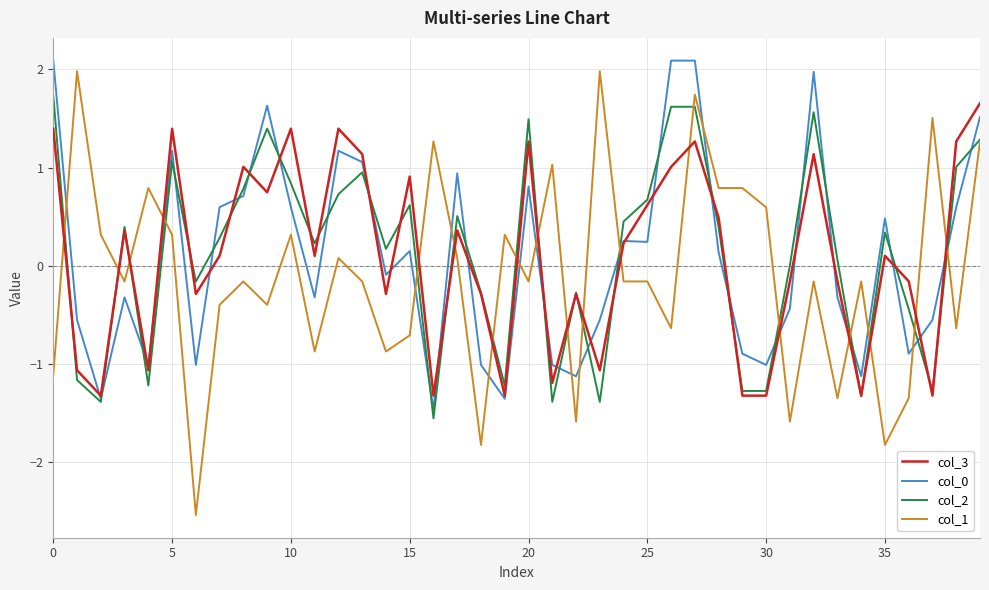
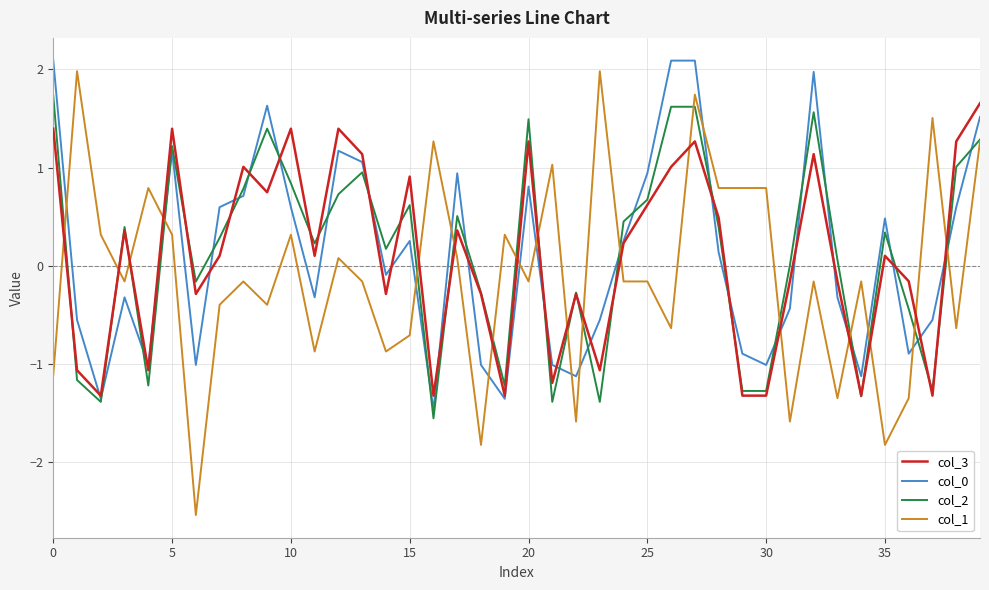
col_2, 5: 1.1 -> 1.2
col_0, 15: 0.2 -> 0.3
col_0, 25: 0.2 -> 0.9
col_1, 30: 0.6 -> 0.8
